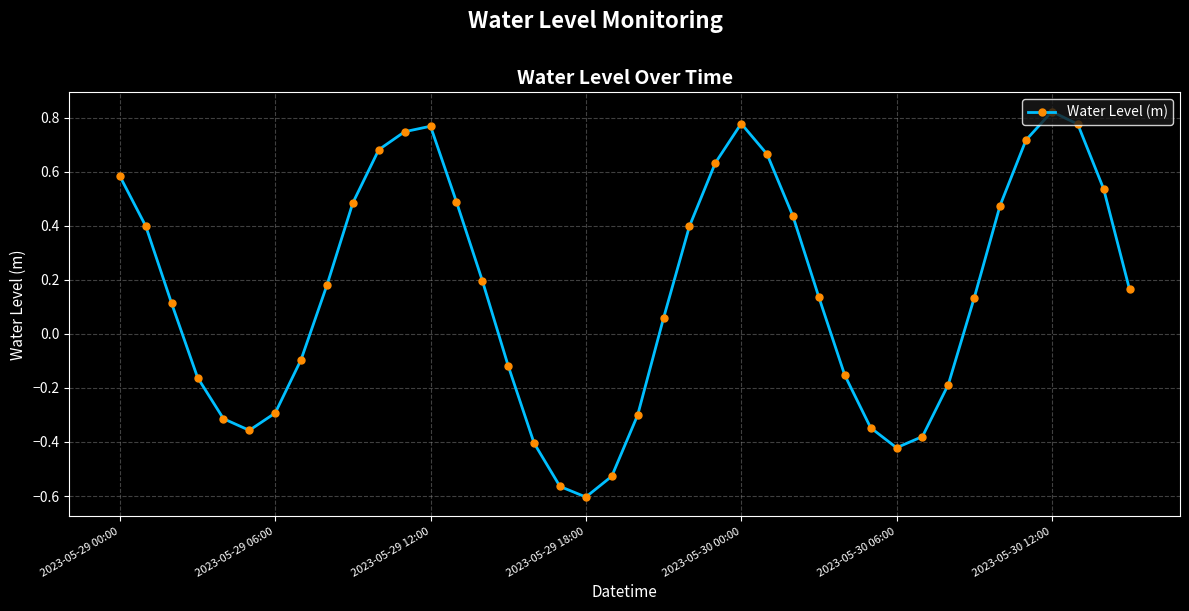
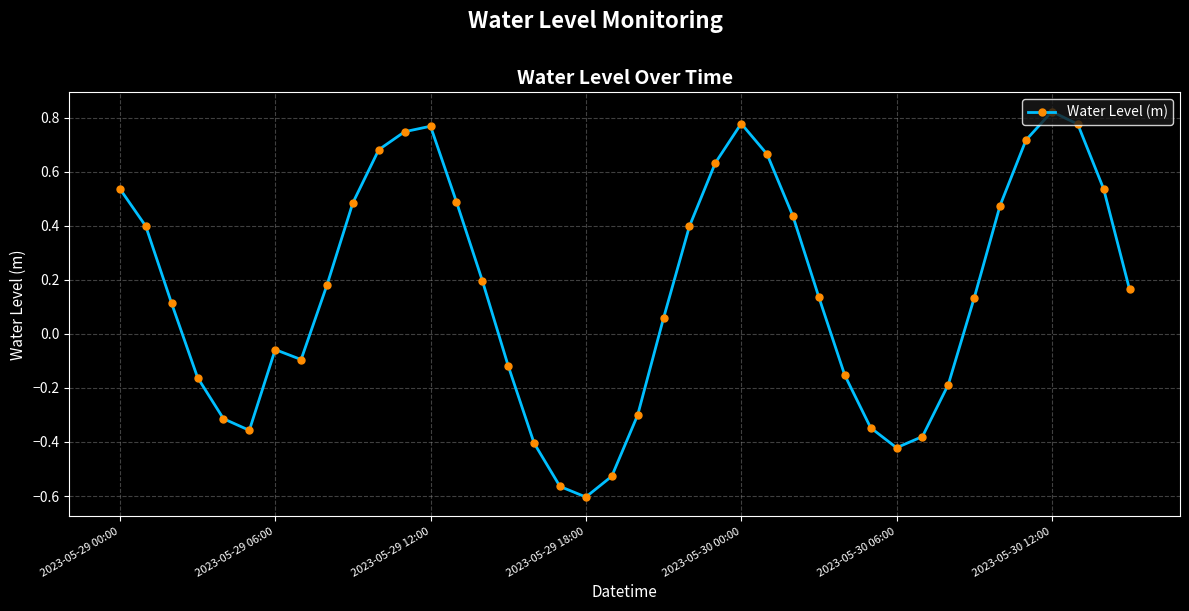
2023-05-29 00:00: 0.58 -> 0.54
2023-05-29 06:00: -0.29 -> -0.06
